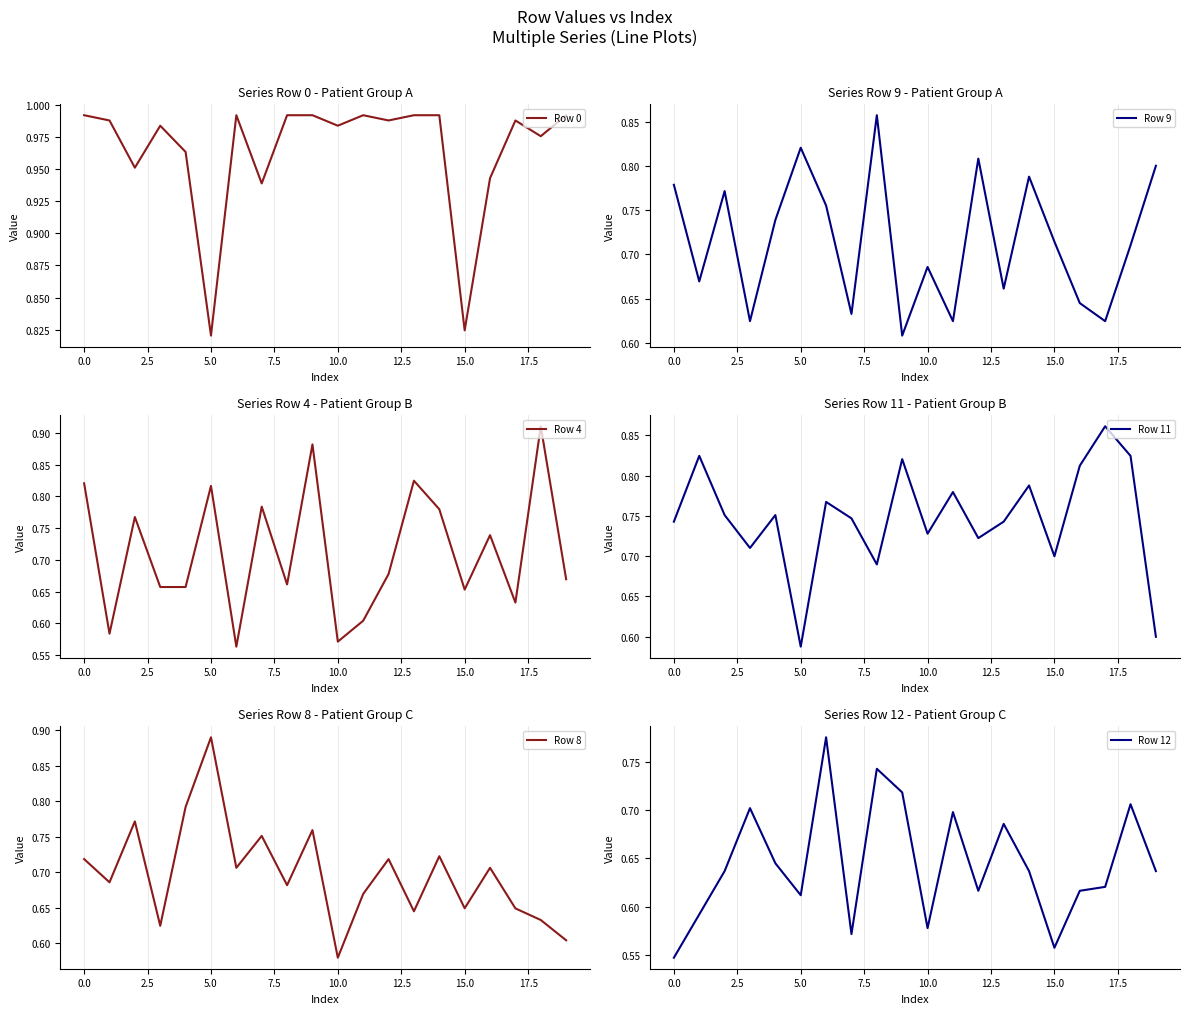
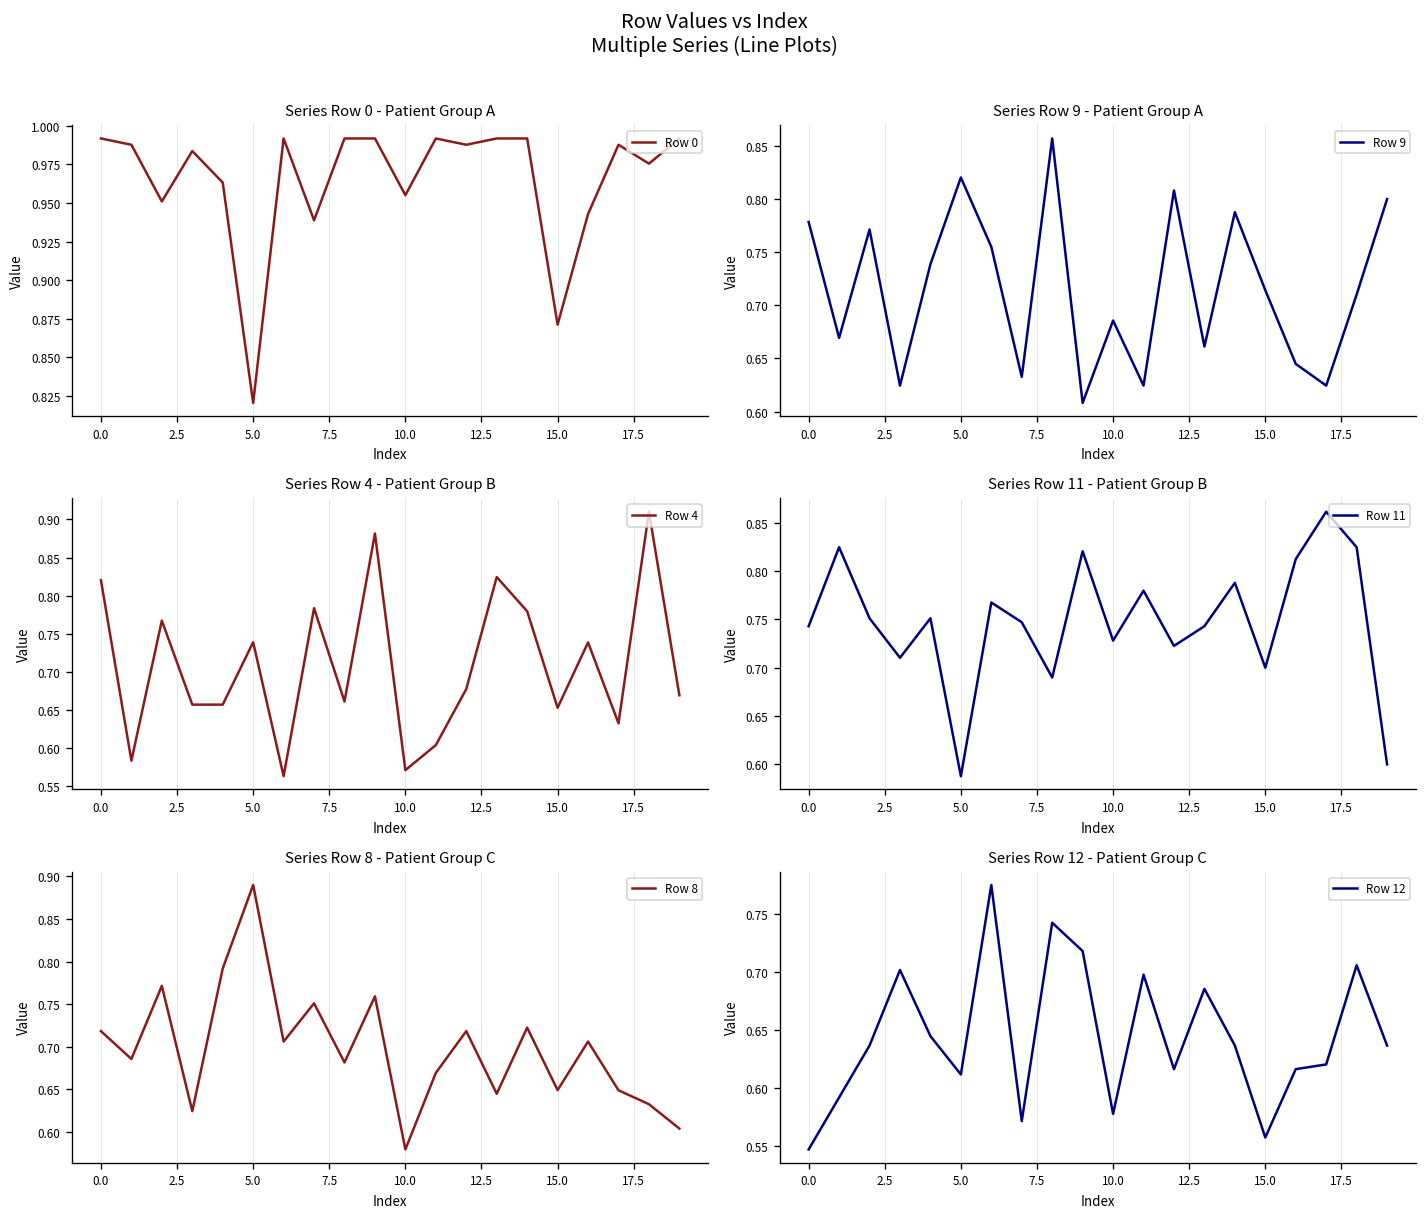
Series Row 0 - Patient Group A, 10.0: 0.984 -> 0.955
Series Row 0 - Patient Group A, 15.0: 0.824 -> 0.871
Series Row 4 - Patient Group B, 5.0: 0.82 -> 0.74
